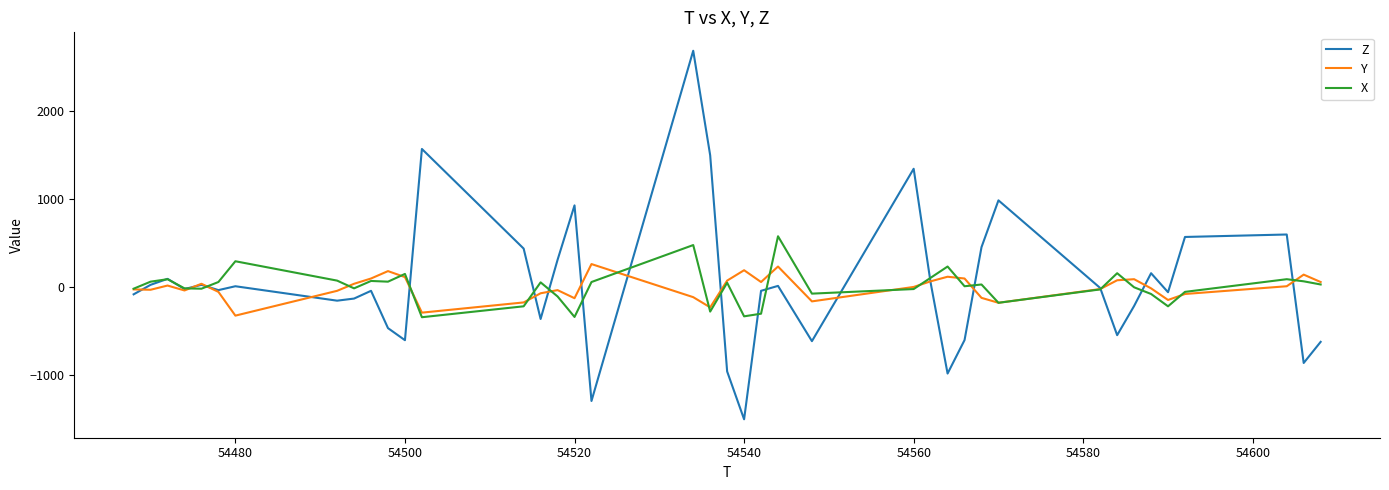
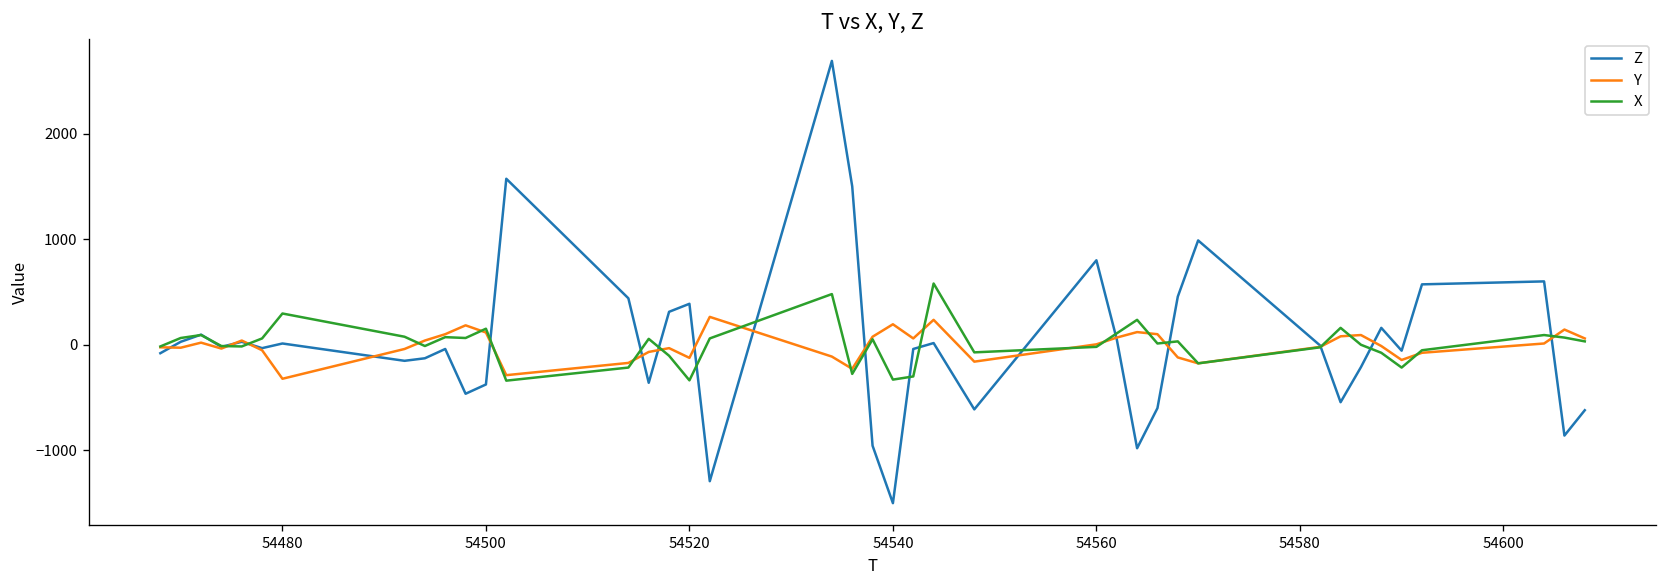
Z, 54500: -600 -> -400
Z, 54520: 900 -> 400
Z, 54560: 1300 -> 800
